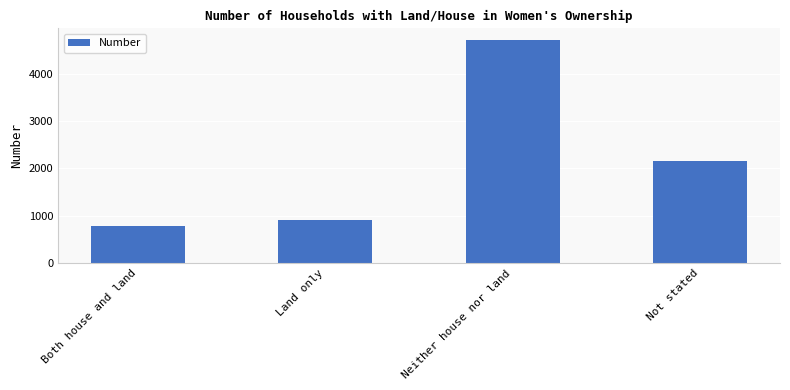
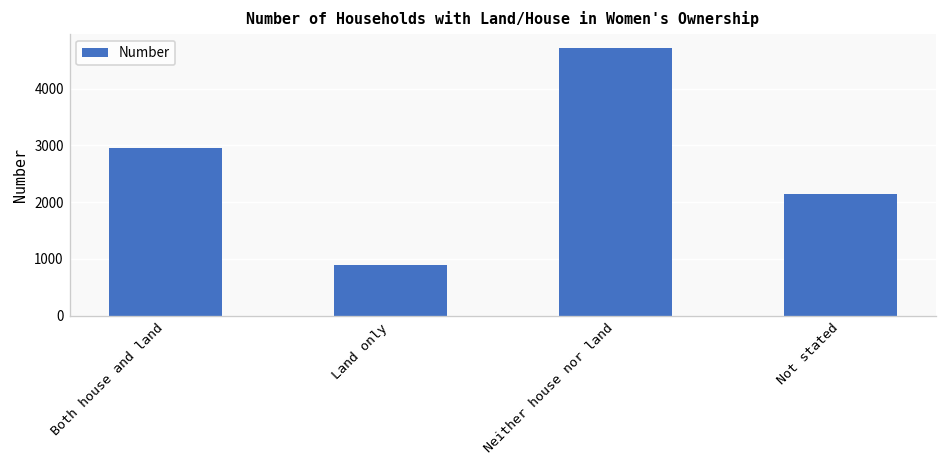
Both house and land: 800 -> 3000
